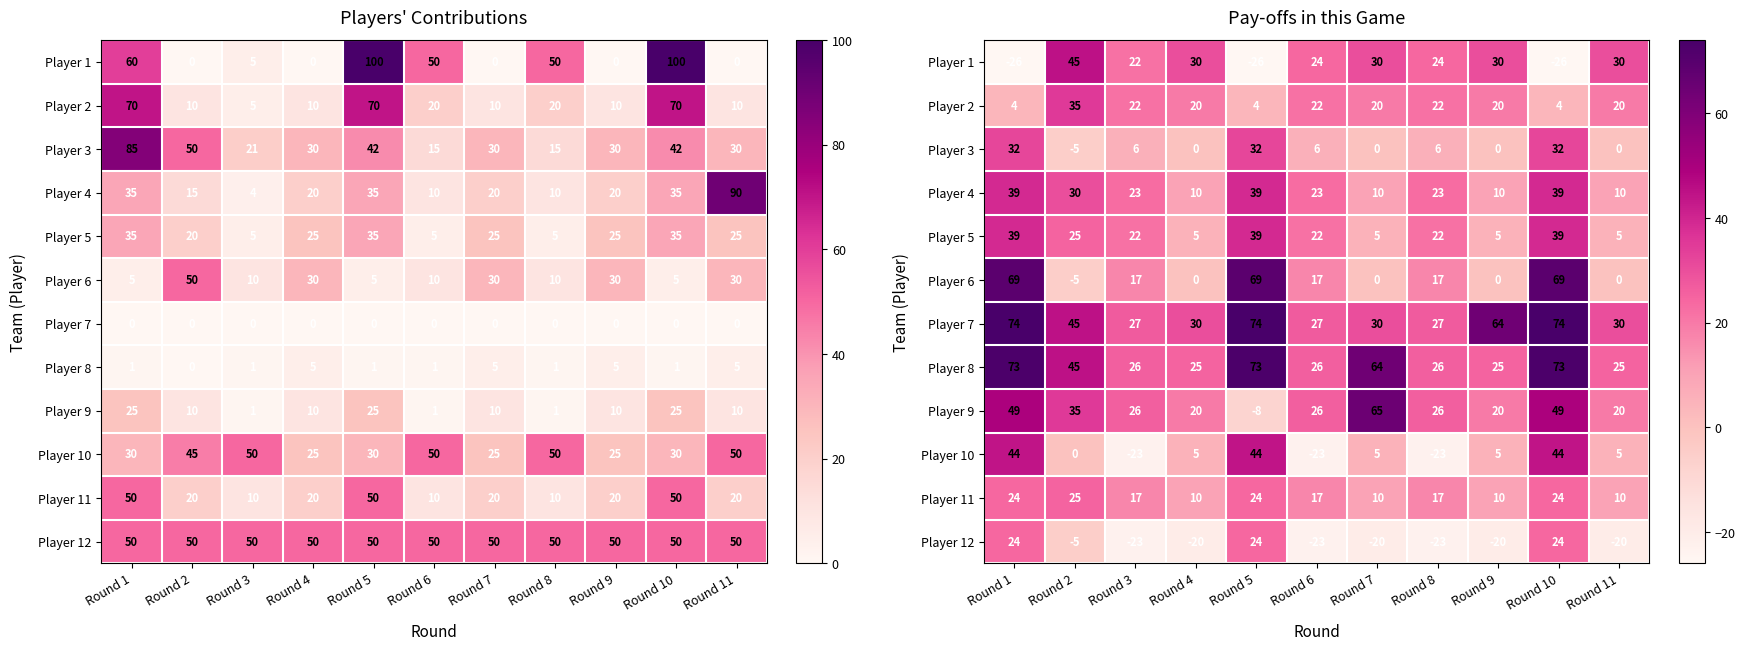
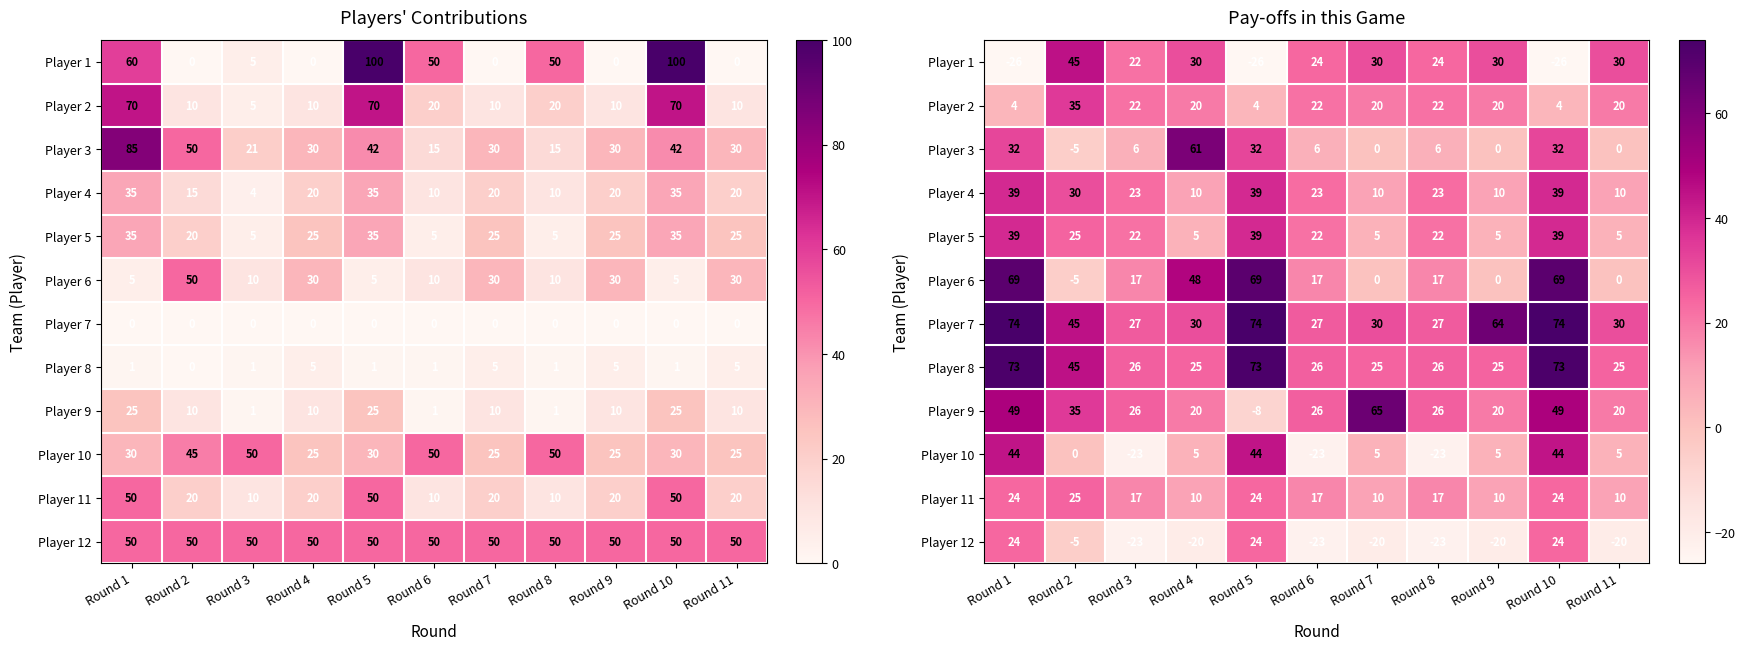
Players' Contributions, Player 4, Round 11: 90 -> 20
Players' Contributions, Player 10, Round 11: 50 -> 25
Pay-offs in this Game, Player 3, Round 4: 0 -> 61
Pay-offs in this Game, Player 6, Round 4: 0 -> 48
Pay-offs in this Game, Player 8, Round 7: 64 -> 25
